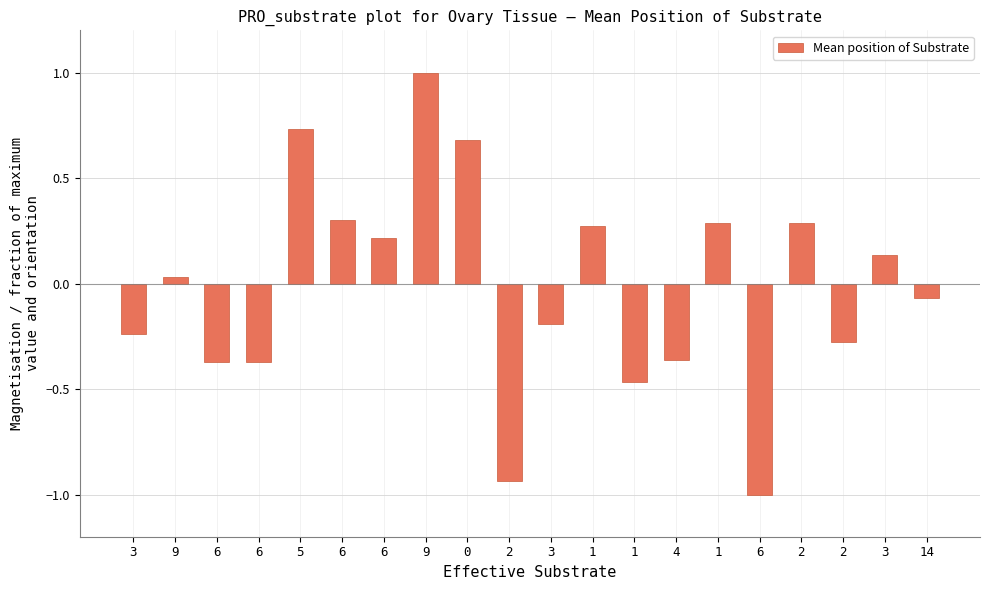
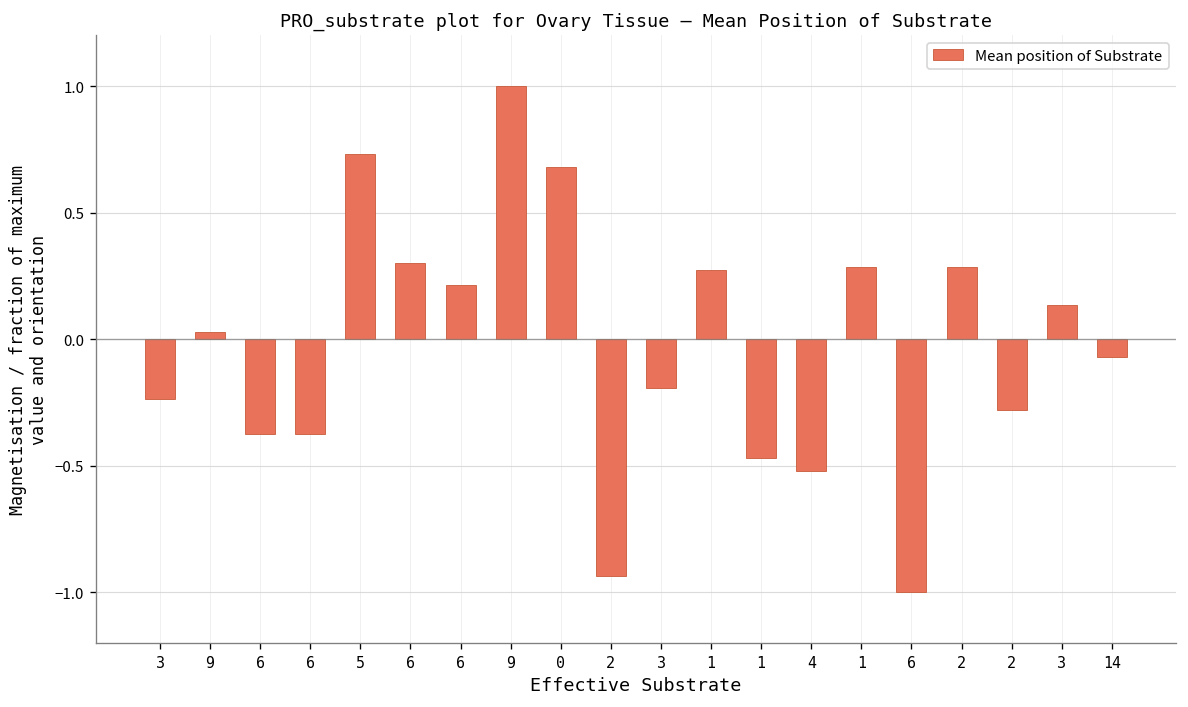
4: -0.36 -> -0.52
